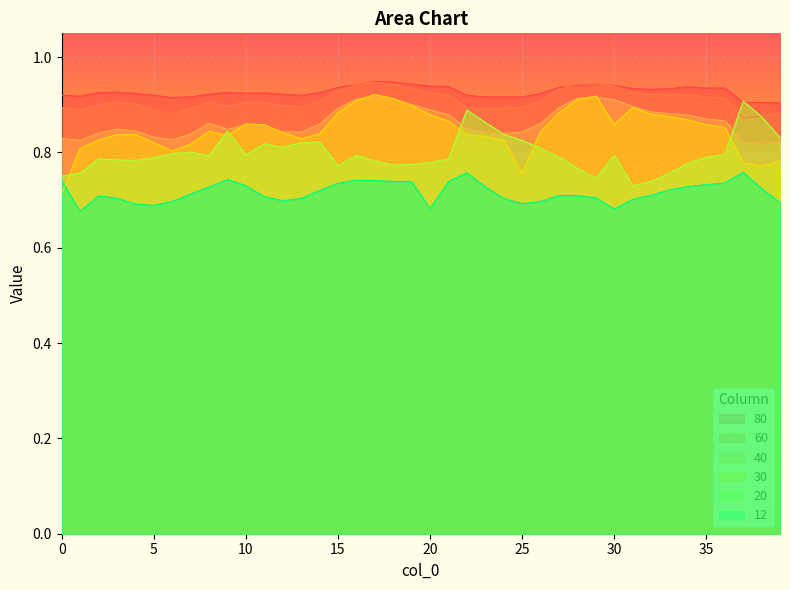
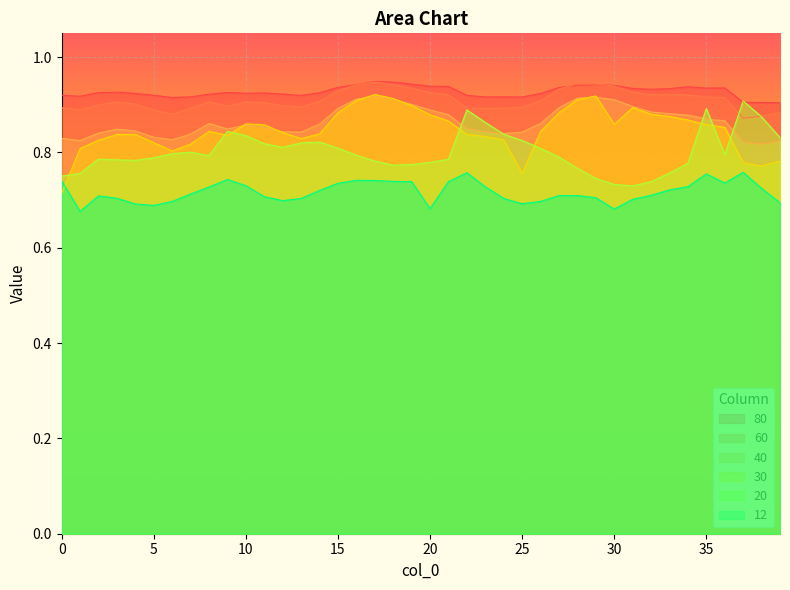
20, 10: 0.79 -> 0.84
20, 15: 0.77 -> 0.81
20, 30: 0.79 -> 0.73
20, 35: 0.79 -> 0.89
12, 35: 0.73 -> 0.76
